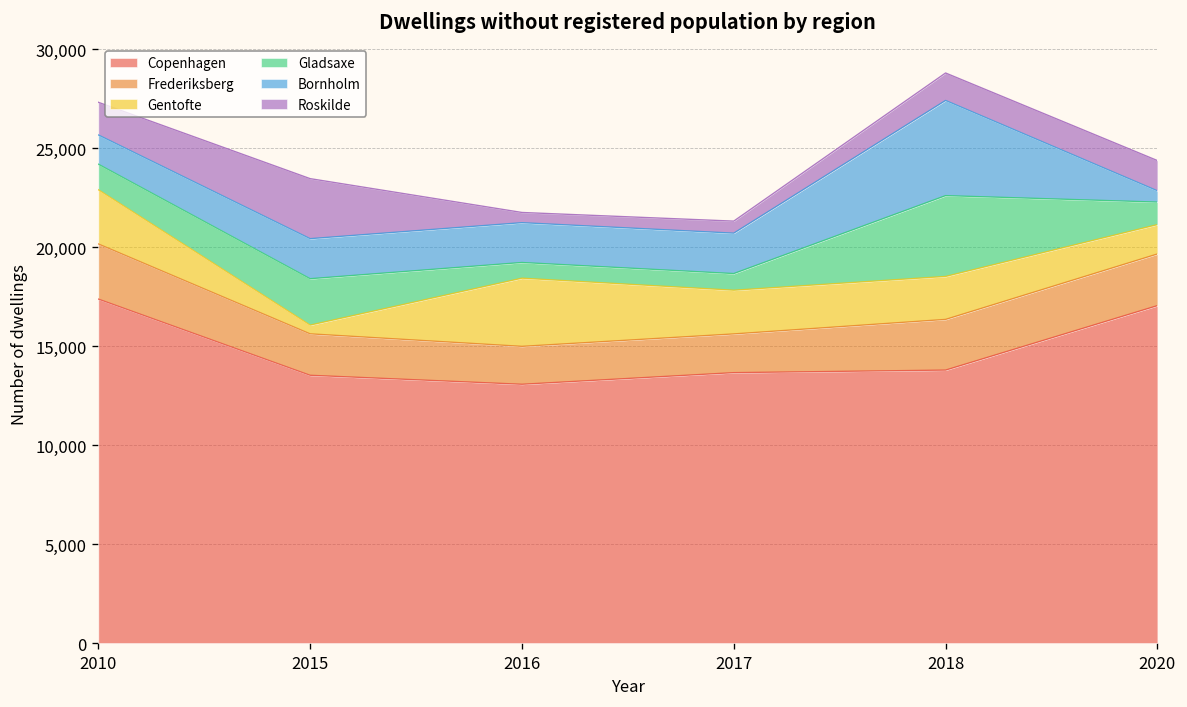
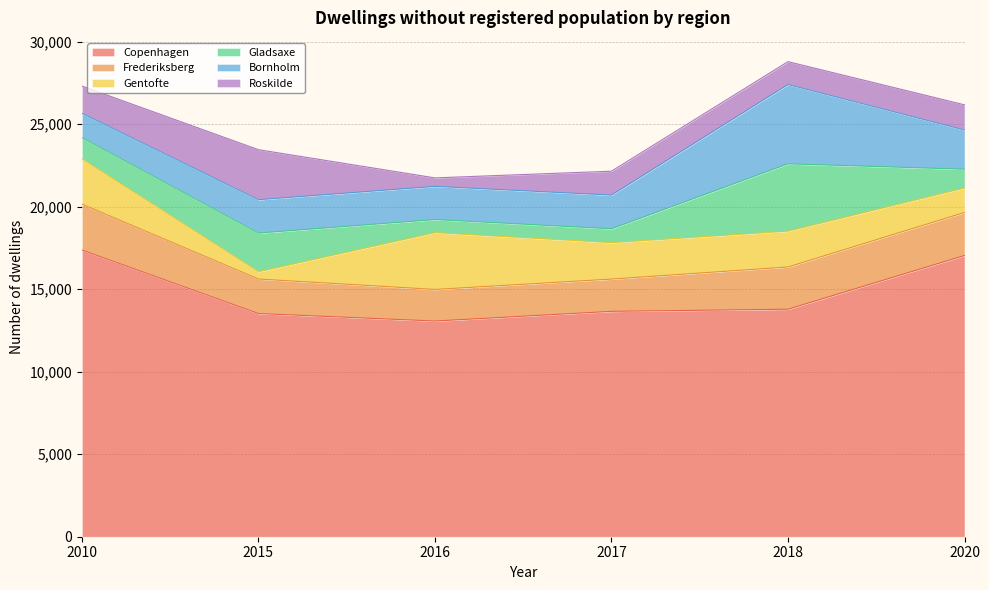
Roskilde, 2017: 600 -> 1,500
Bornholm, 2020: 600 -> 2,400
